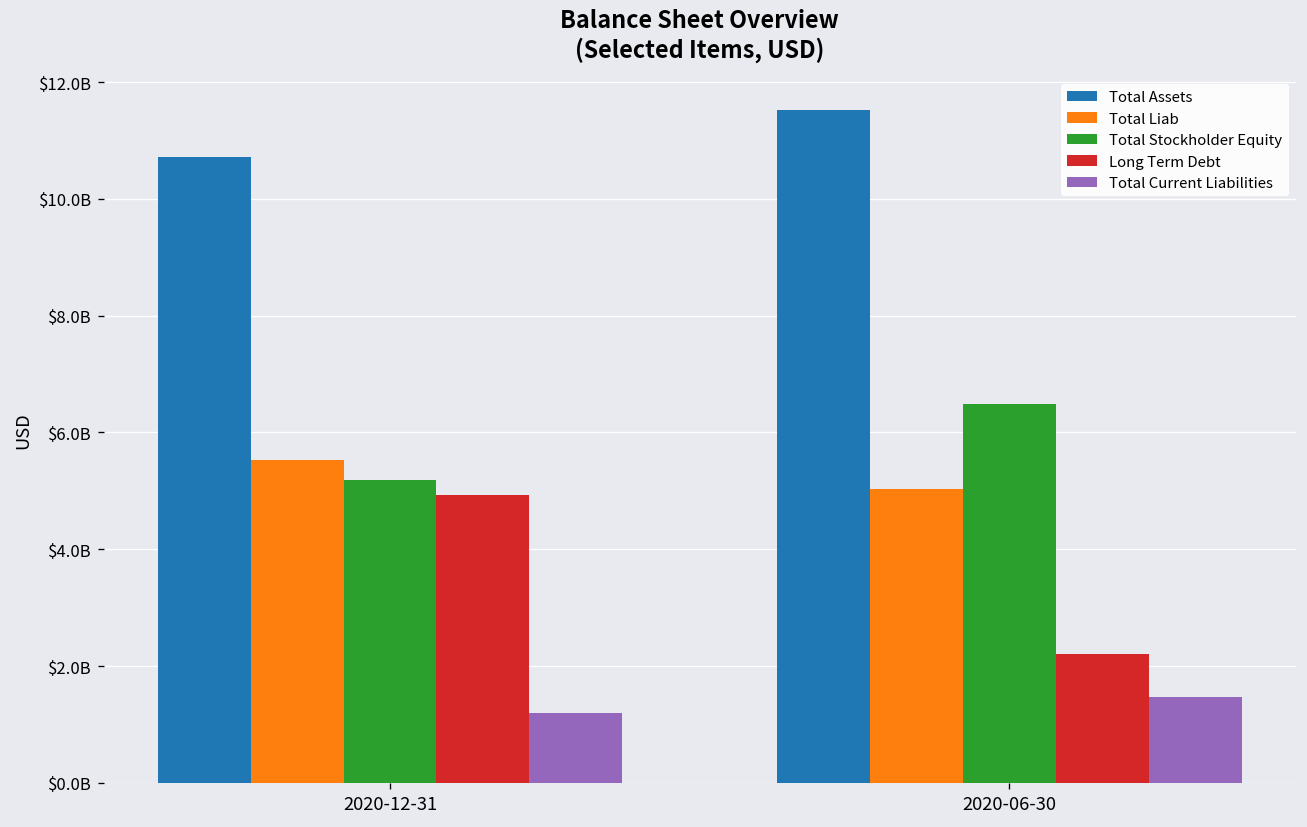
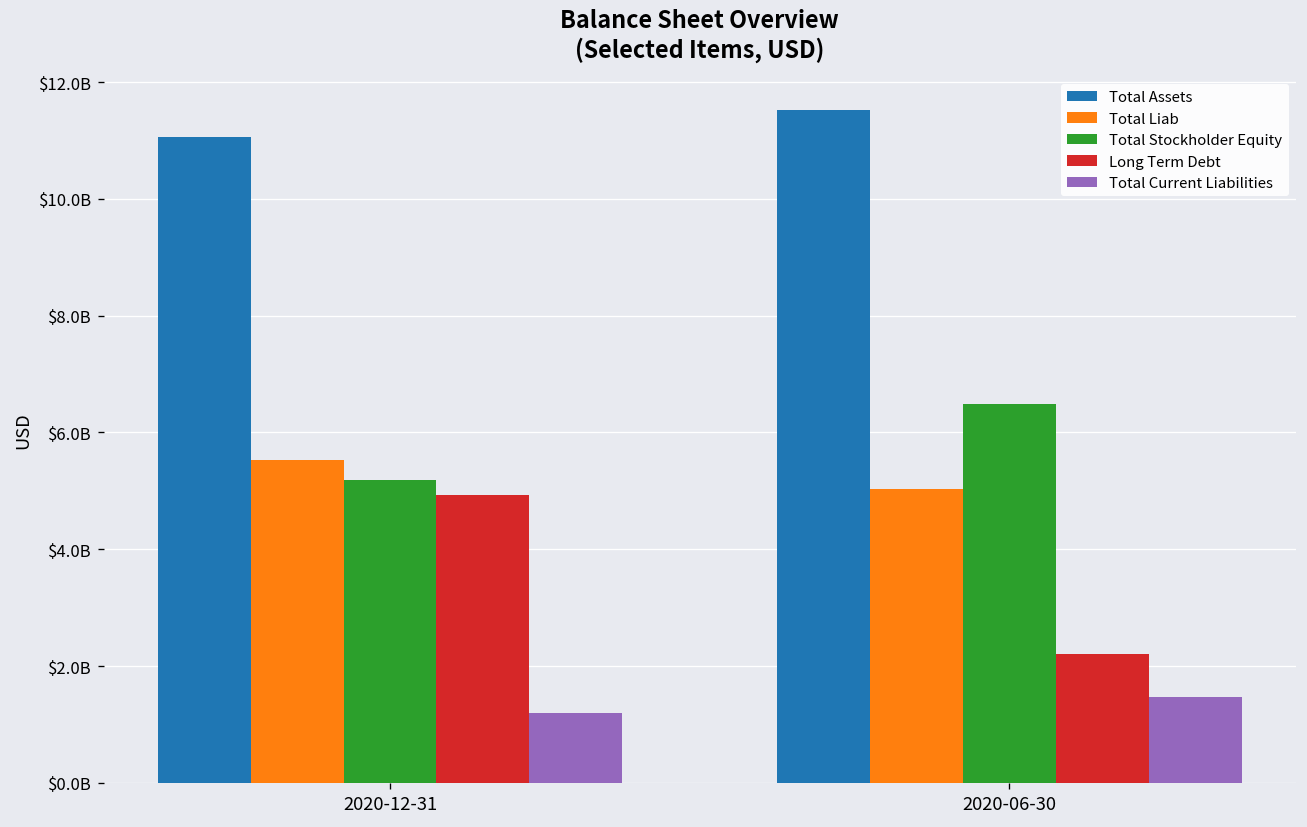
Total Assets, 2020-12-31: $10700000000 -> $11100000000
